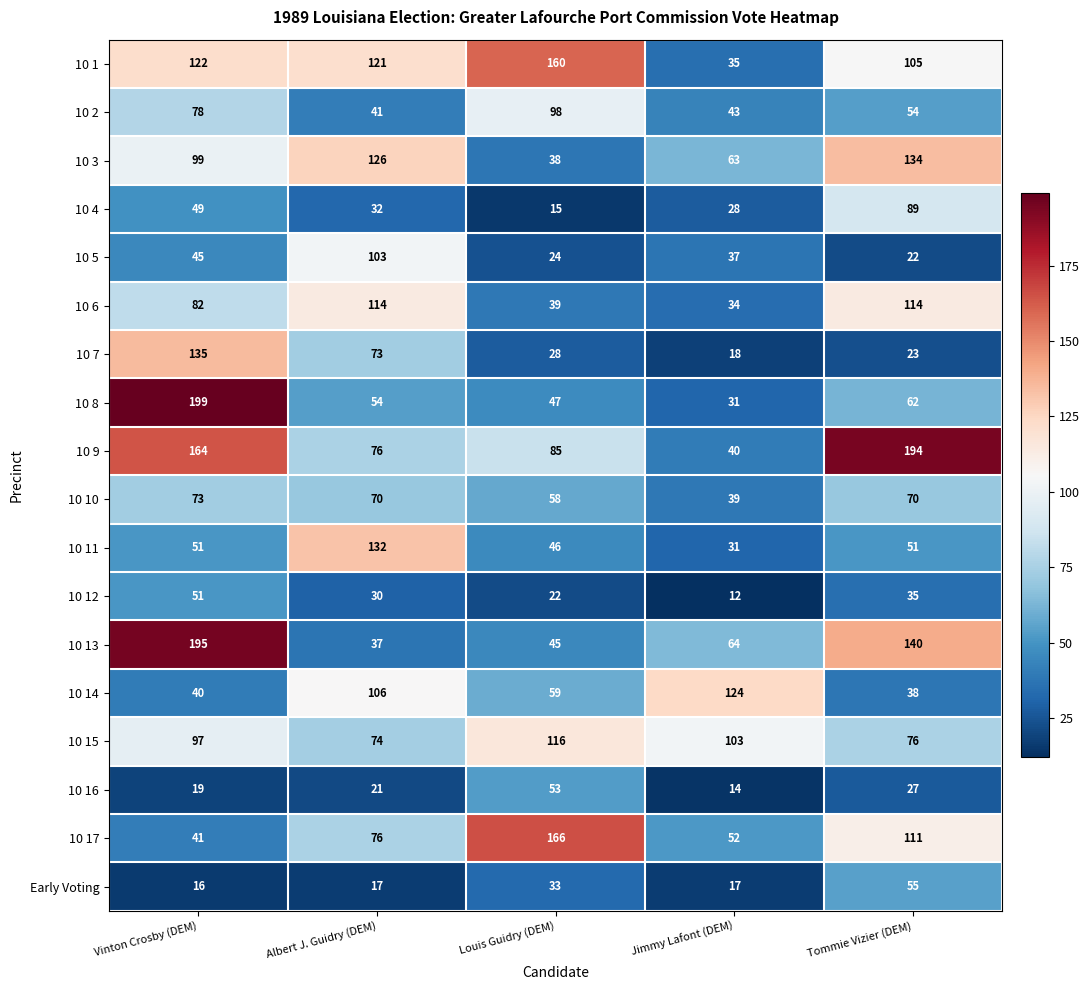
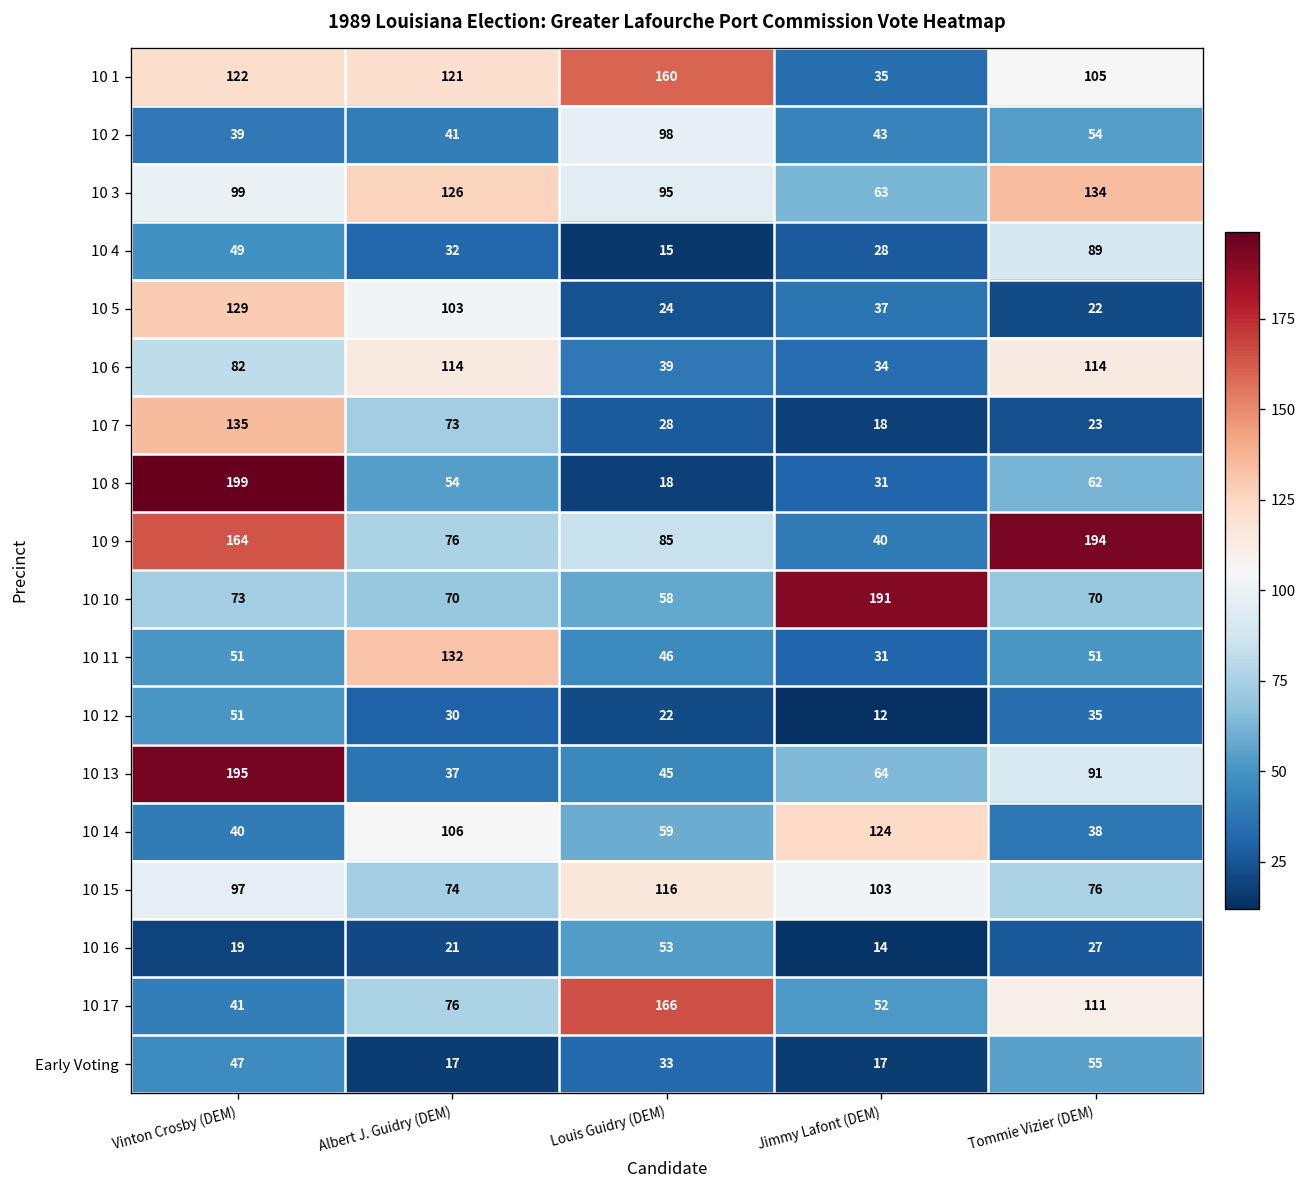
10 2, Vinton Crosby (DEM): 78 -> 39
10 3, Louis Guidry (DEM): 38 -> 95
10 5, Vinton Crosby (DEM): 45 -> 129
10 8, Louis Guidry (DEM): 47 -> 18
10 10, Jimmy Lafont (DEM): 39 -> 191
10 13, Tommie Vizier (DEM): 140 -> 91
Early Voting, Vinton Crosby (DEM): 16 -> 47
